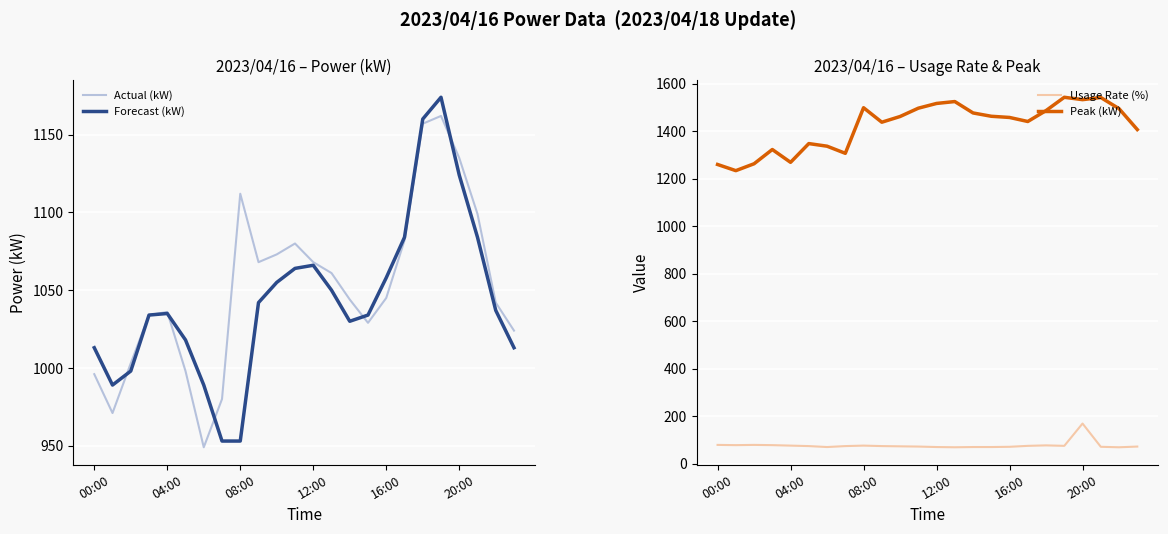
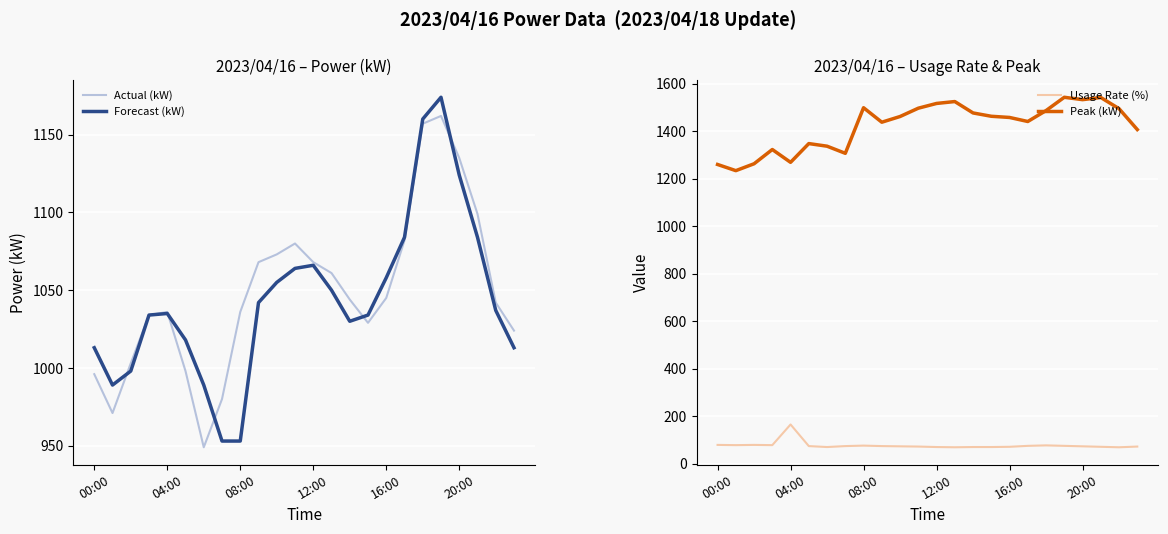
2023/04/16 – Power (kW), Actual (kW), 08:00: 1112 -> 1036
2023/04/16 – Usage Rate & Peak, Usage Rate (%), 04:00: 80 -> 170
2023/04/16 – Usage Rate & Peak, Usage Rate (%), 20:00: 170 -> 70
